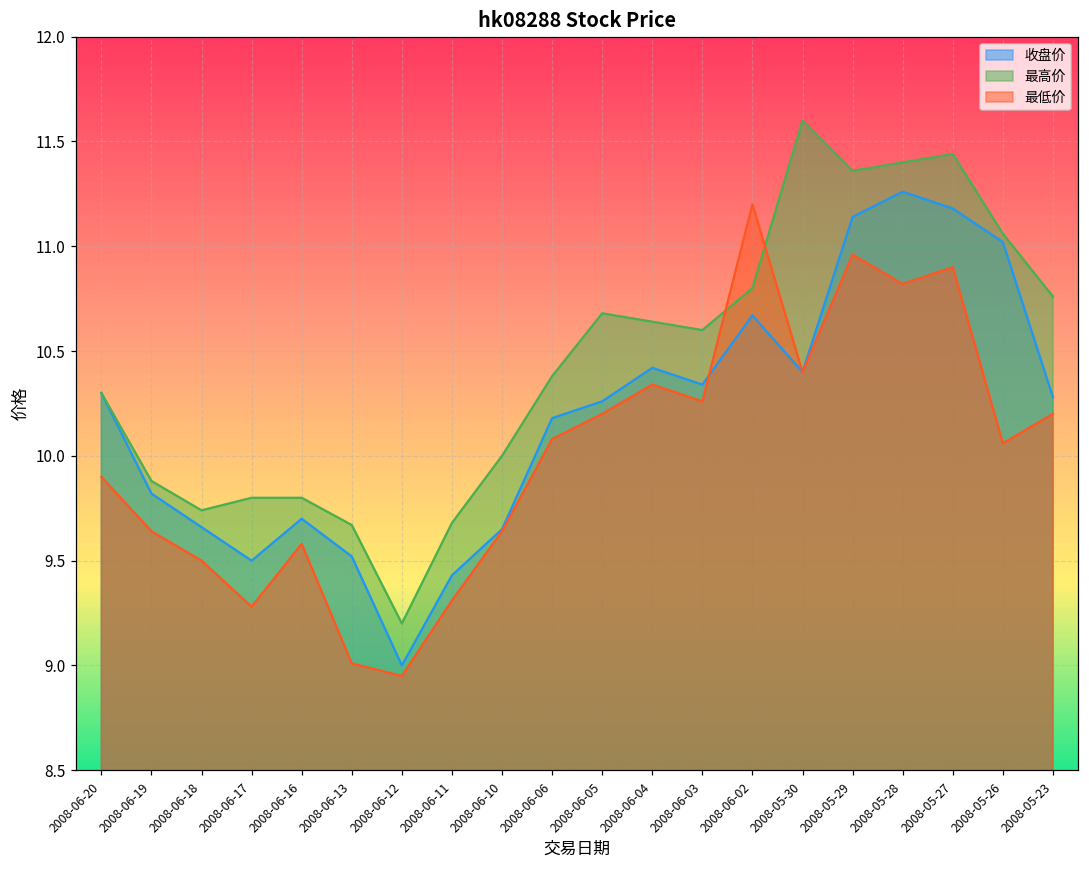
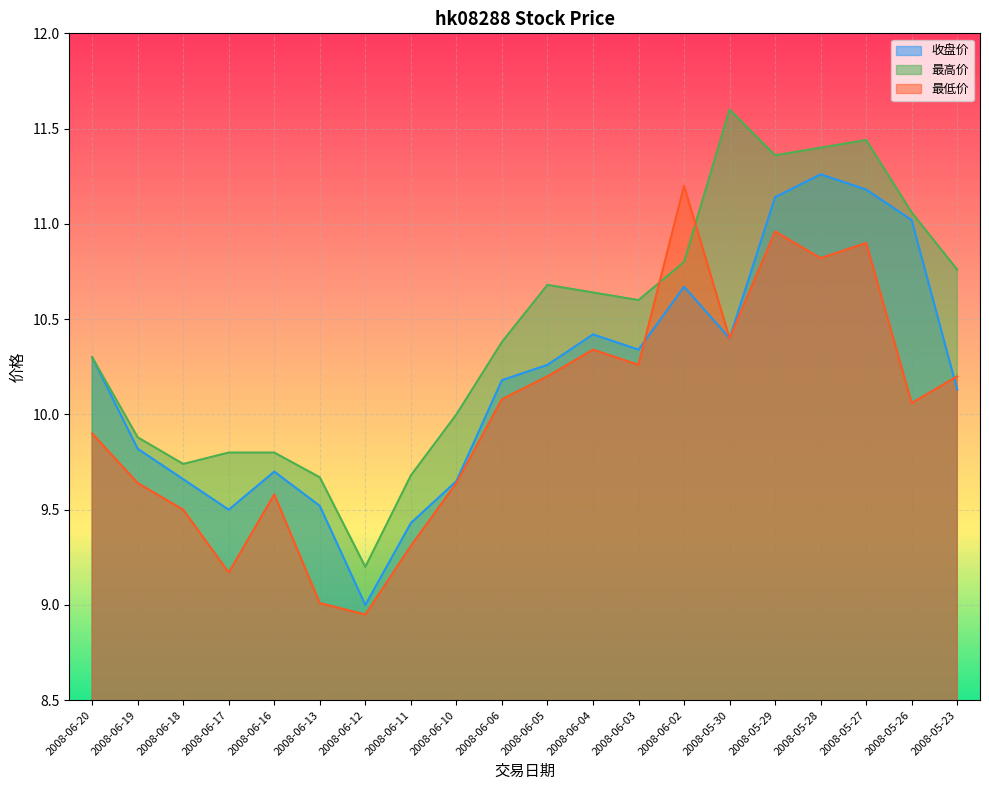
最低价, 2008-06-17: 9.28 -> 9.17
收盘价, 2008-05-23: 10.28 -> 10.13
